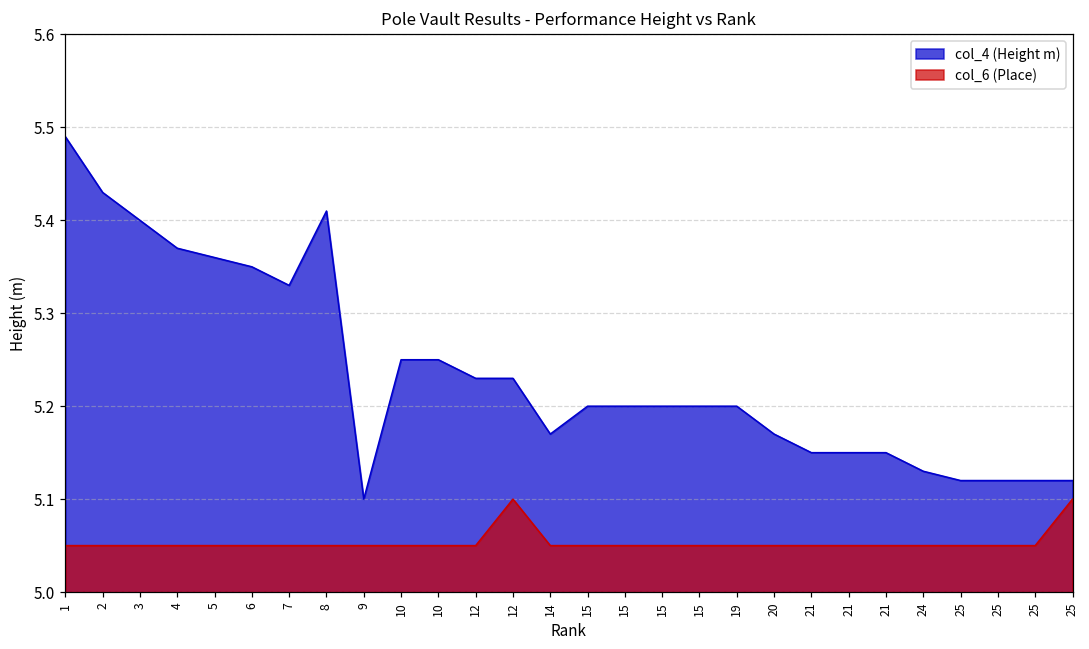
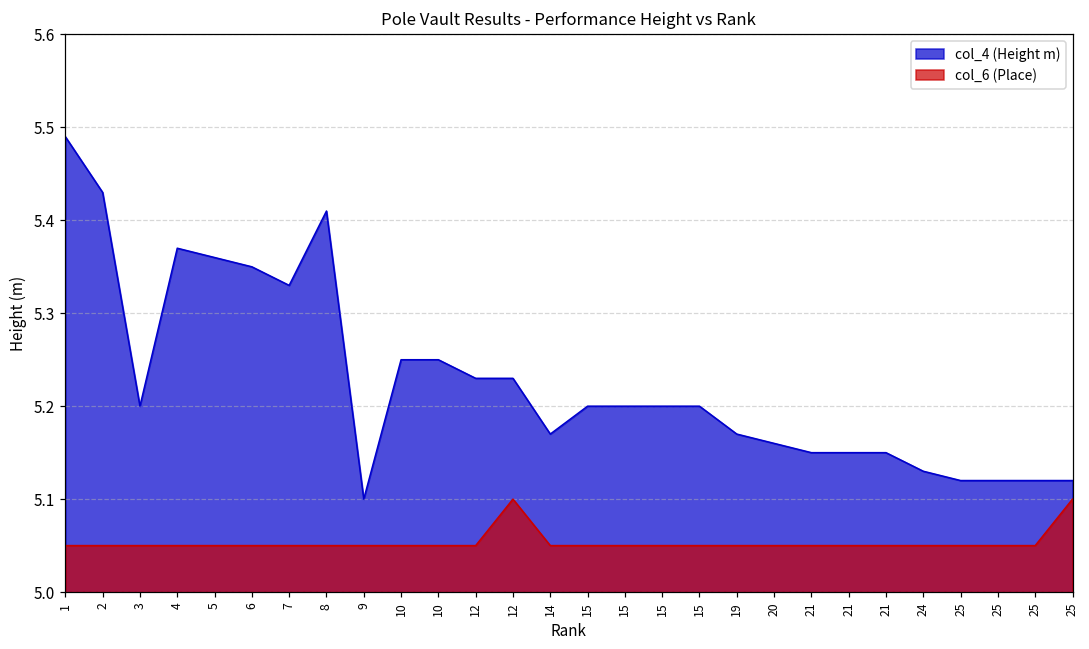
col_4 (Height m), 3: 5.4 -> 5.2
col_4 (Height m), 19: 5.20 -> 5.17
col_4 (Height m), 20: 5.17 -> 5.16
